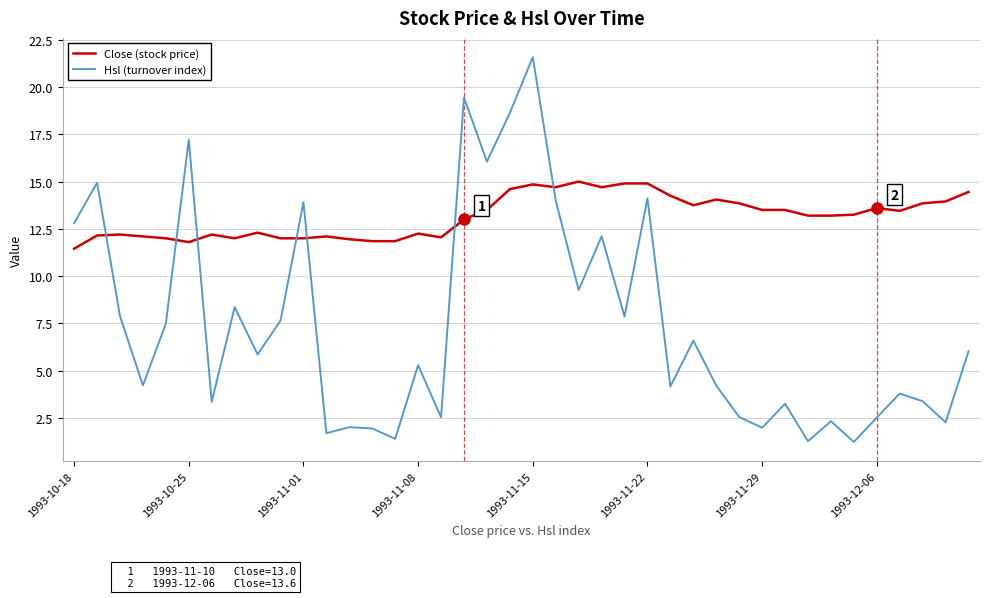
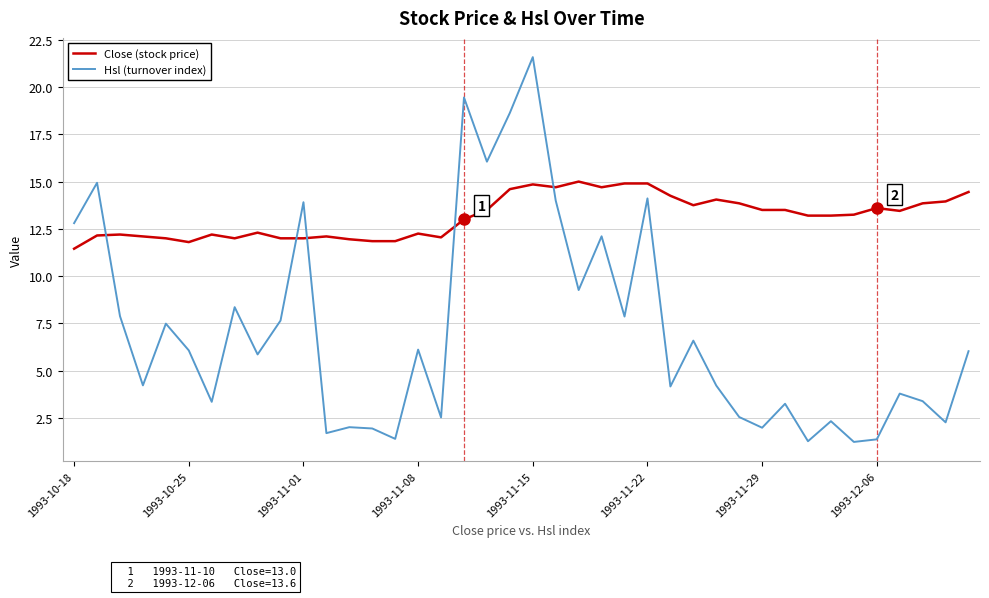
Hsl (turnover index), 1993-10-25: 17.2 -> 6.1
Hsl (turnover index), 1993-11-08: 5.3 -> 6.1
Hsl (turnover index), 1993-12-06: 2.5 -> 1.4
